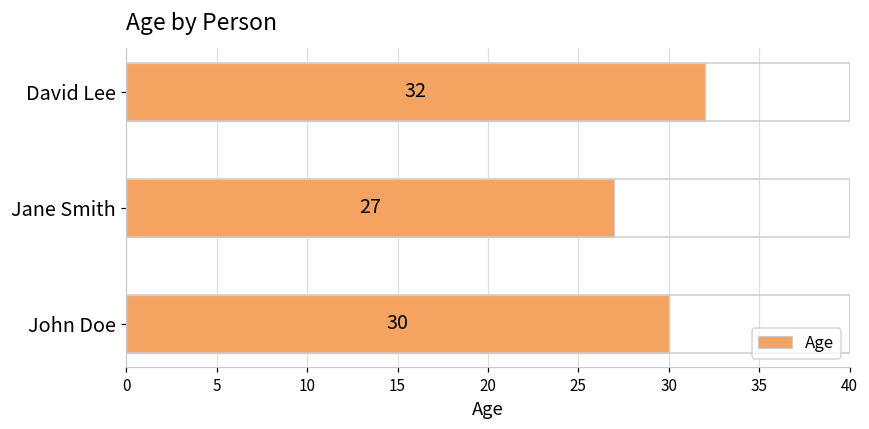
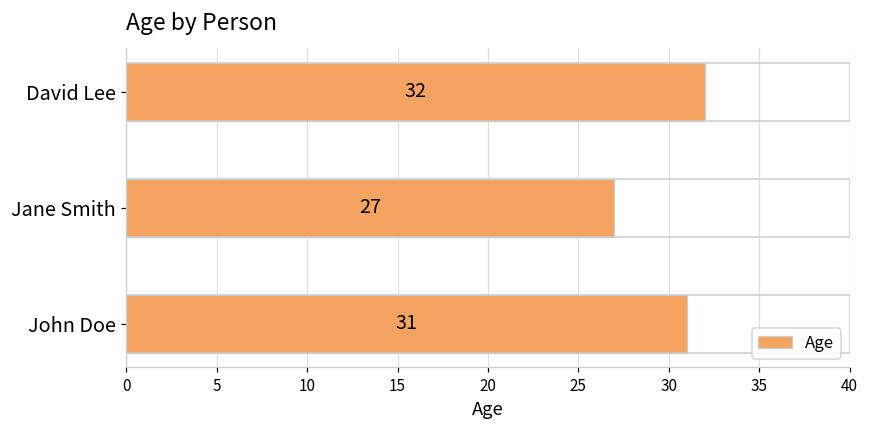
John Doe: 30 -> 31
